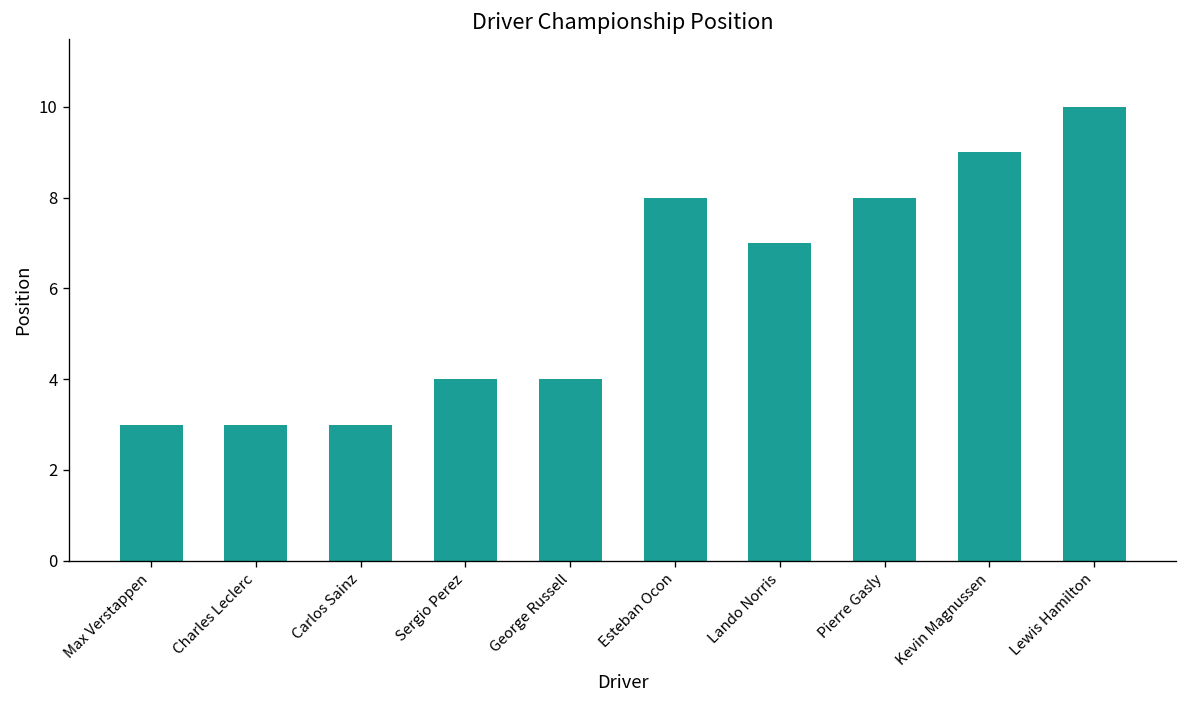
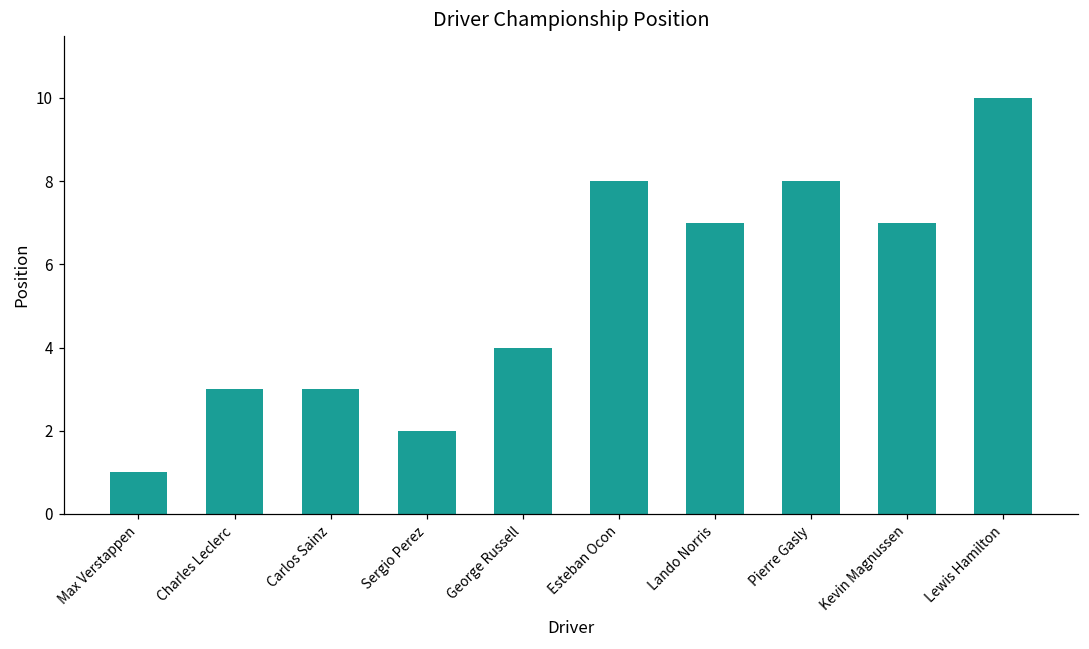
Max Verstappen: 3 -> 1
Sergio Perez: 4 -> 2
Kevin Magnussen: 9 -> 7
